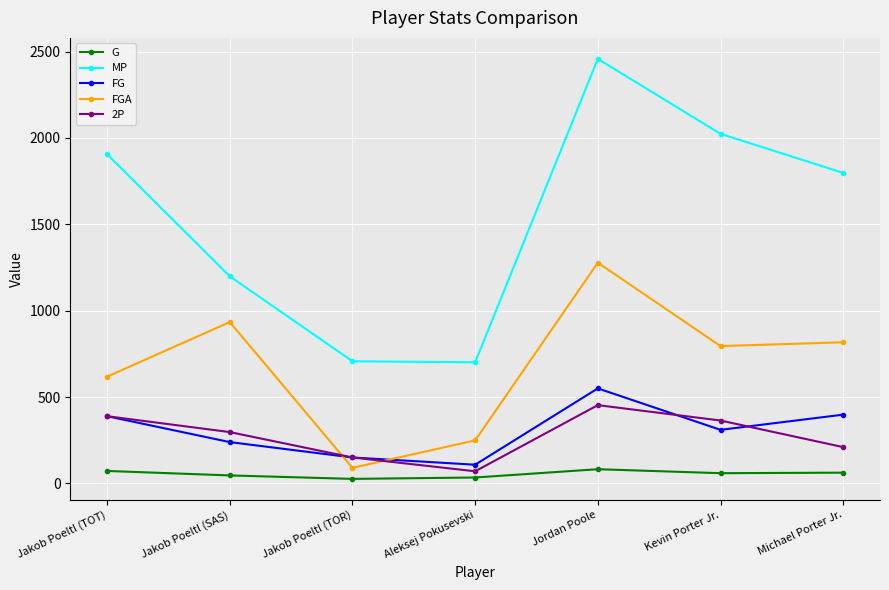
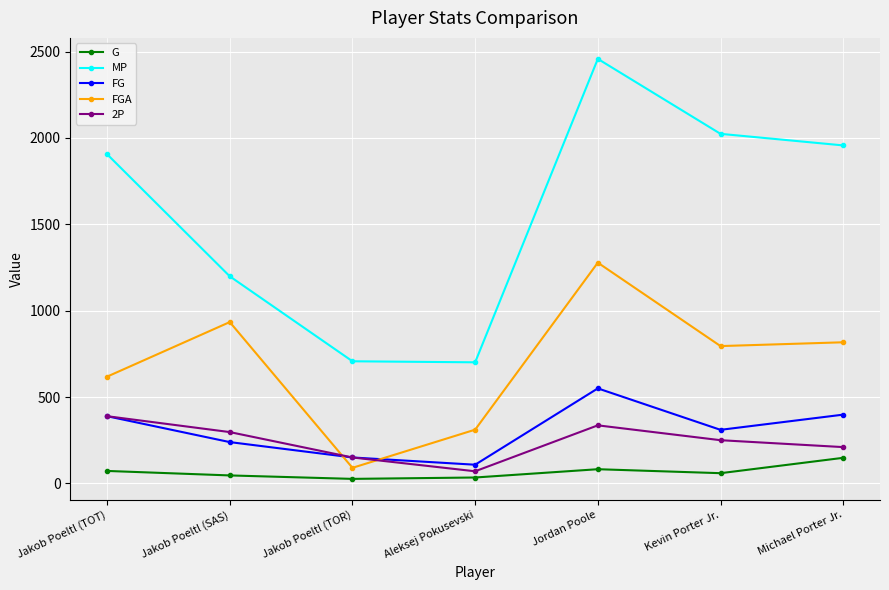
FGA, Aleksej Pokusevski: 250 -> 310
2P, Jordan Poole: 450 -> 340
2P, Kevin Porter Jr.: 360 -> 250
G, Michael Porter Jr.: 60 -> 150
MP, Michael Porter Jr.: 1800 -> 1960
